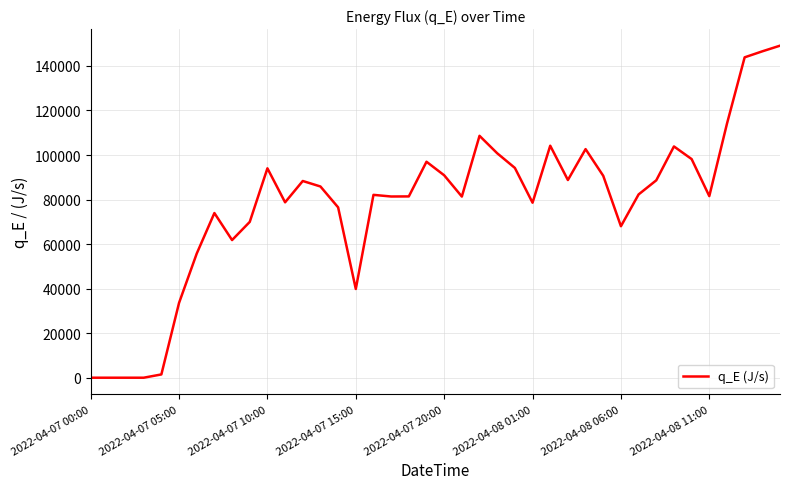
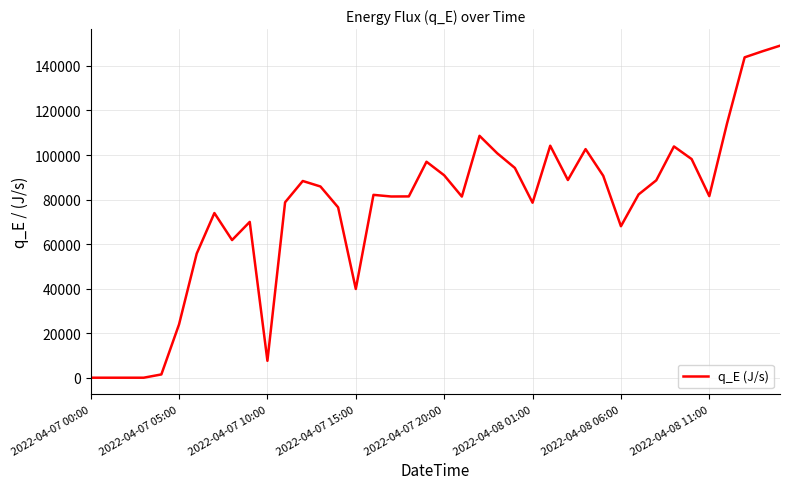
2022-04-07 05:00: 34000 -> 24000
2022-04-07 10:00: 94000 -> 8000
